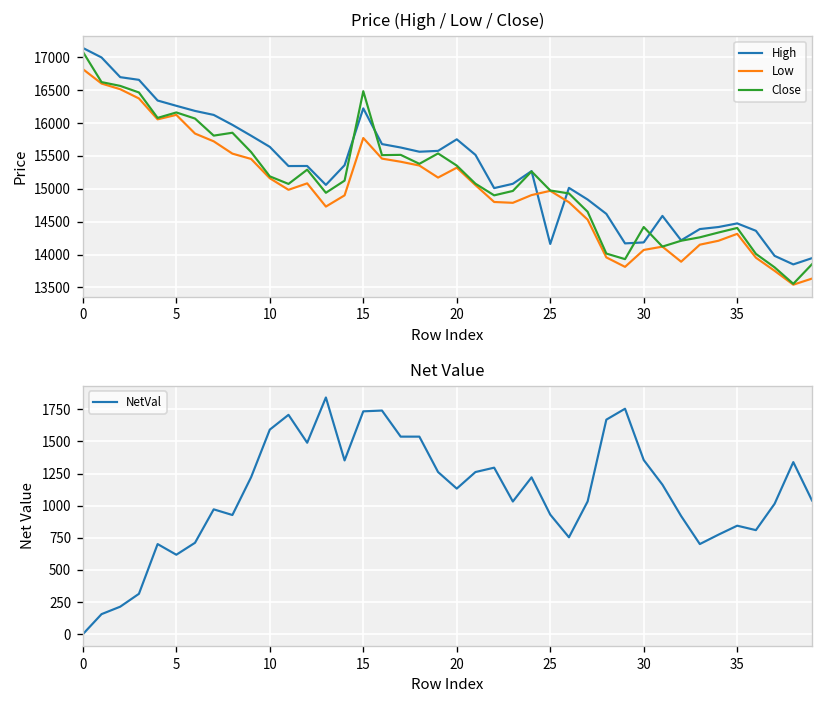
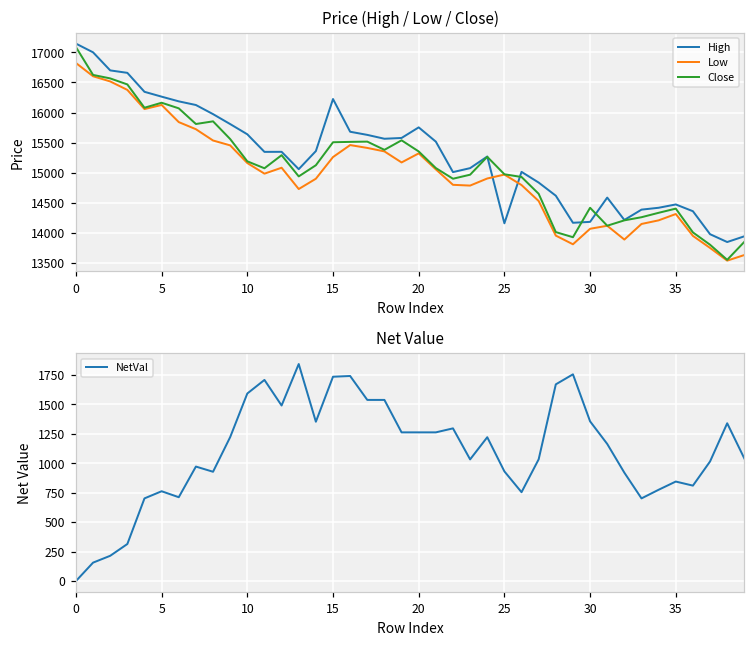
Price (High / Low / Close), Low, 15: 15800 -> 15300
Price (High / Low / Close), Close, 15: 16500 -> 15500
Net Value, 5: 620 -> 760
Net Value, 20: 1130 -> 1260
